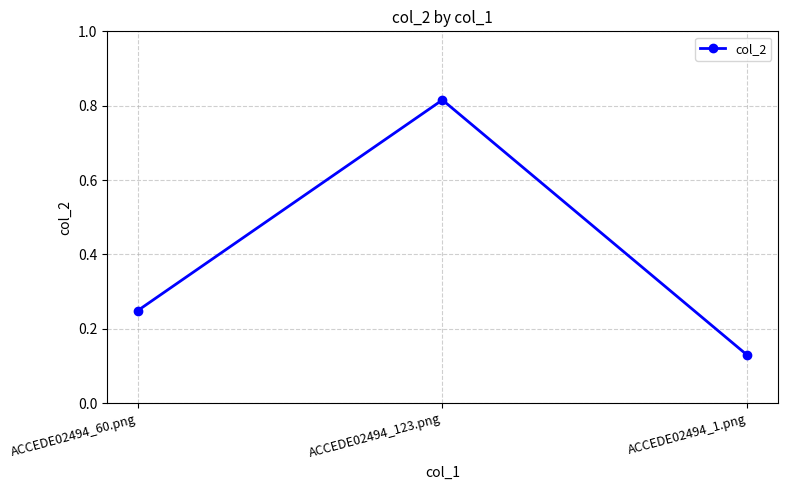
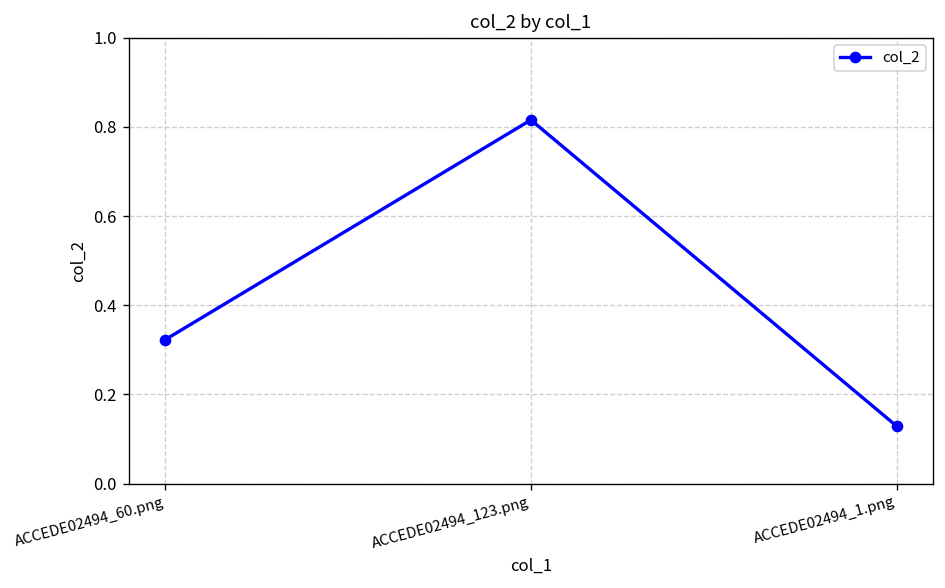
ACCEDE02494_60.png: 0.25 -> 0.32
